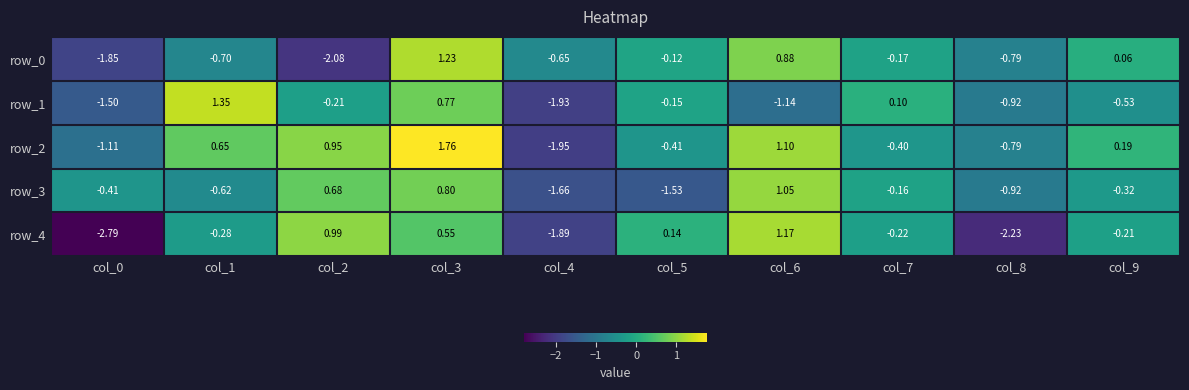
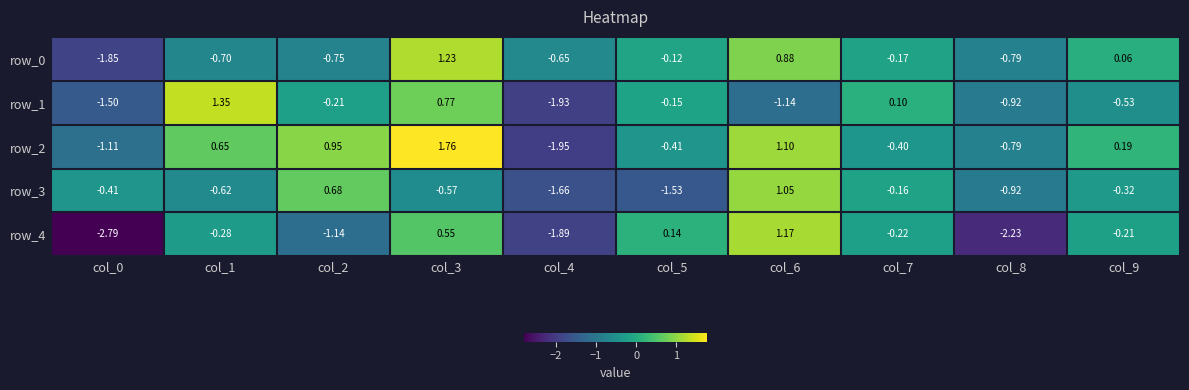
row_0, col_2: -2.08 -> -0.75
row_3, col_3: 0.80 -> -0.57
row_4, col_2: 0.99 -> -1.14
